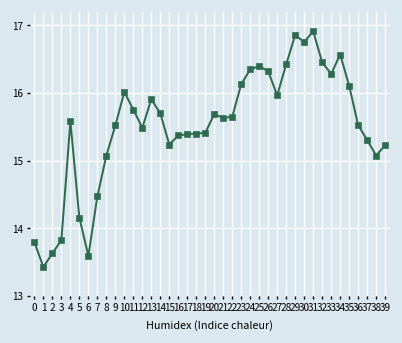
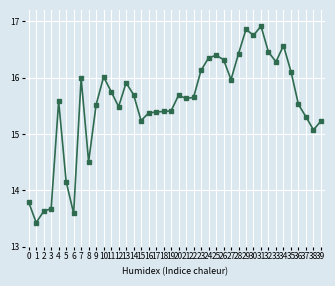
3: 13.8 -> 13.7
7: 14.5 -> 16.0
8: 15.1 -> 14.5
